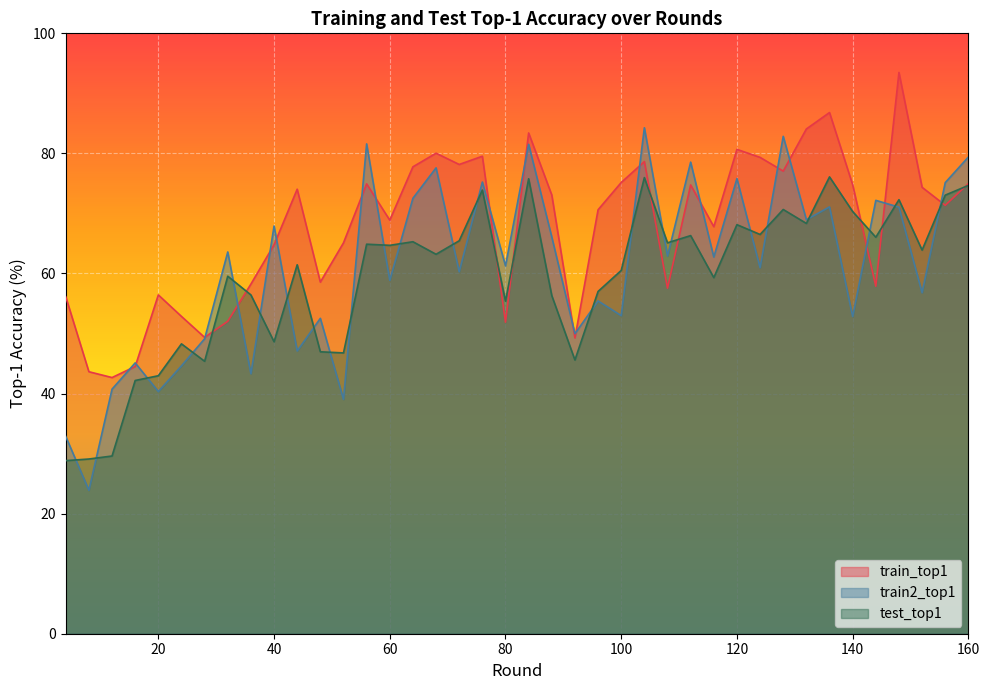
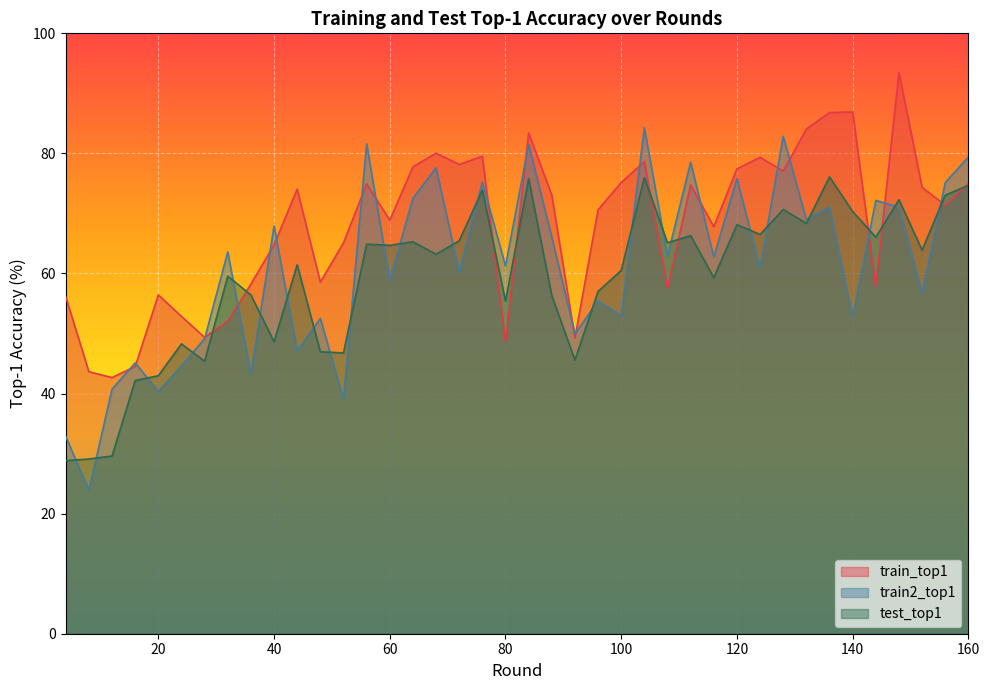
train_top1, 80: 52 -> 49
train_top1, 120: 81 -> 77
train_top1, 140: 75 -> 87
